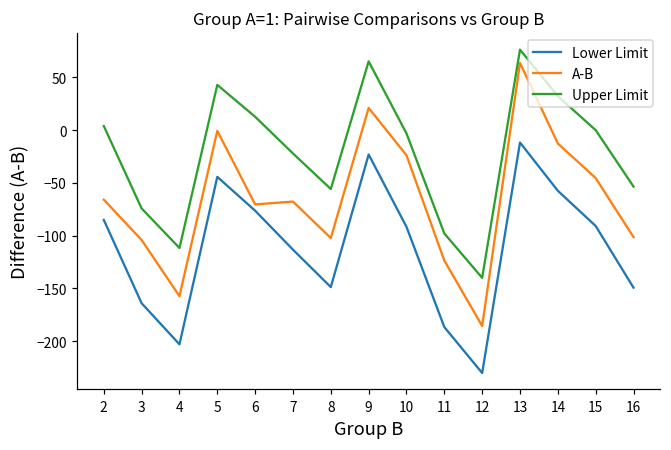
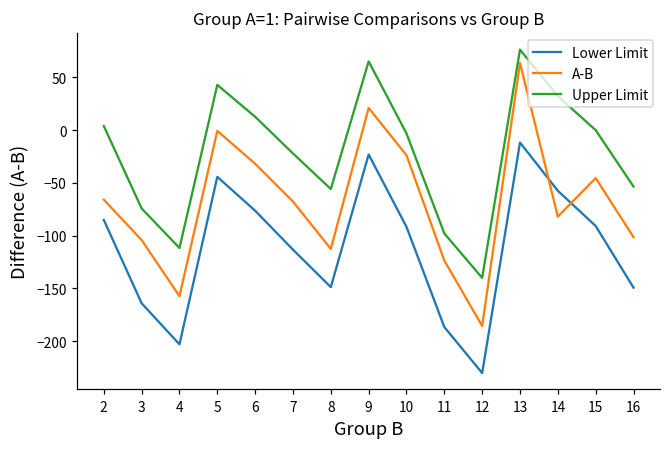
A-B, 6: -70 -> -30
A-B, 8: -100 -> -110
A-B, 14: -10 -> -80
